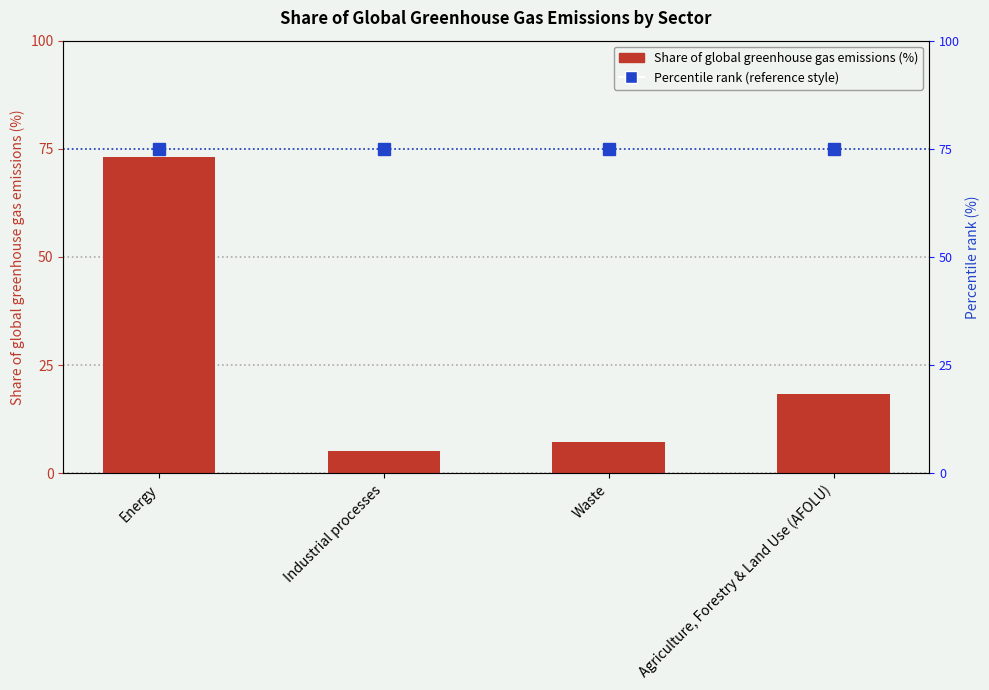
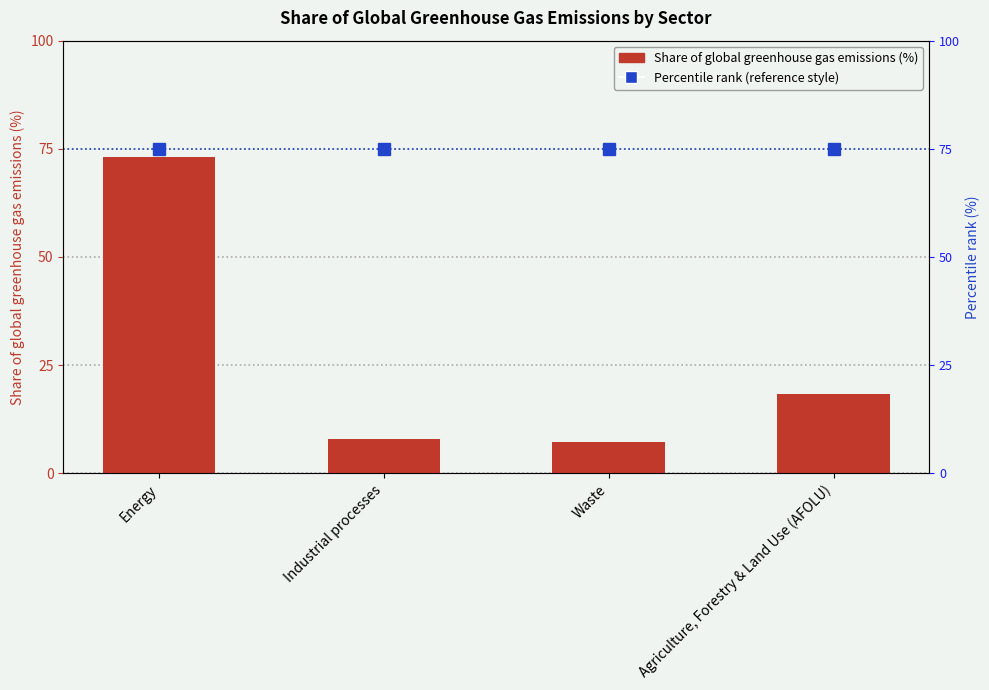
Share of global greenhouse gas emissions (%), Industrial processes: 5 -> 8
